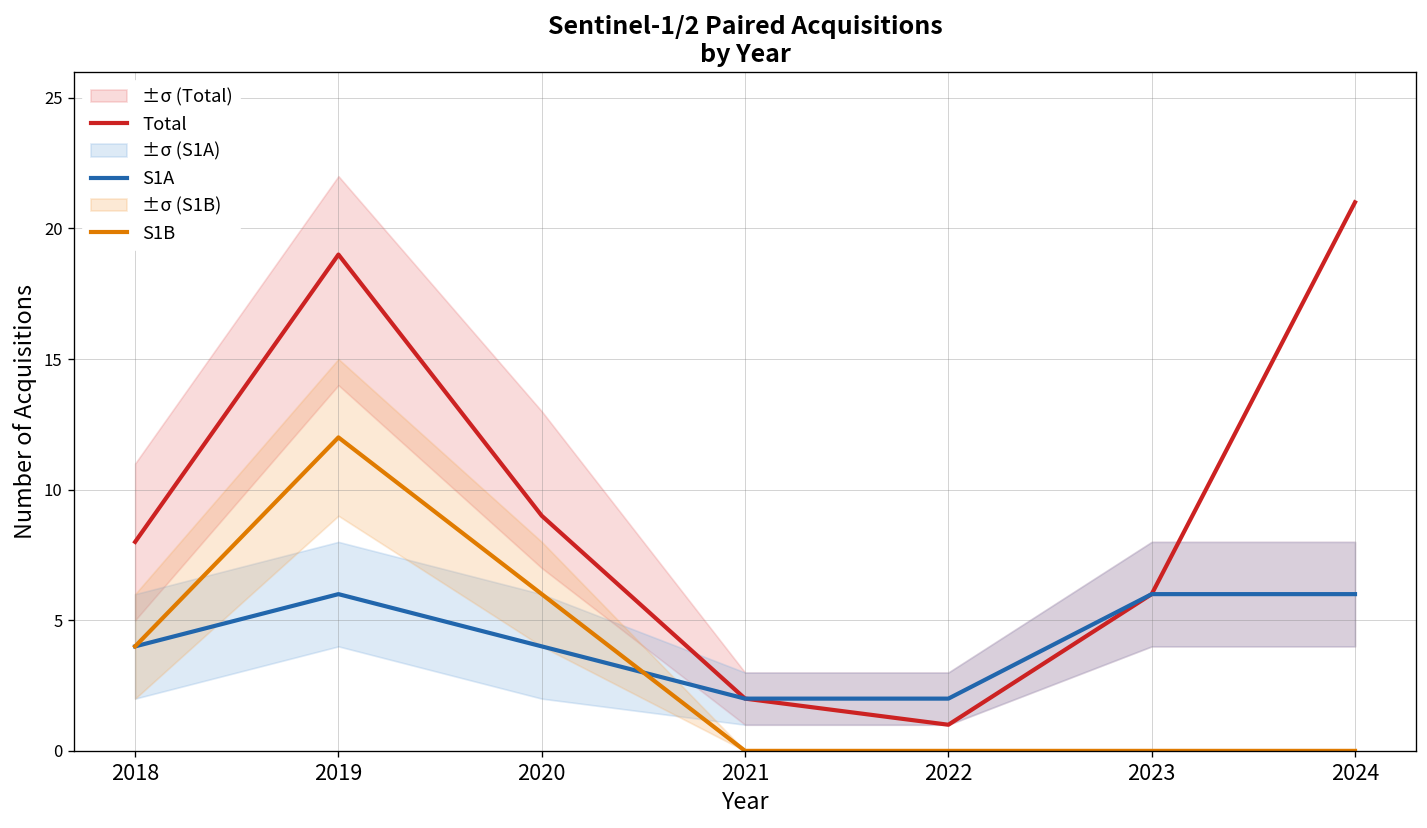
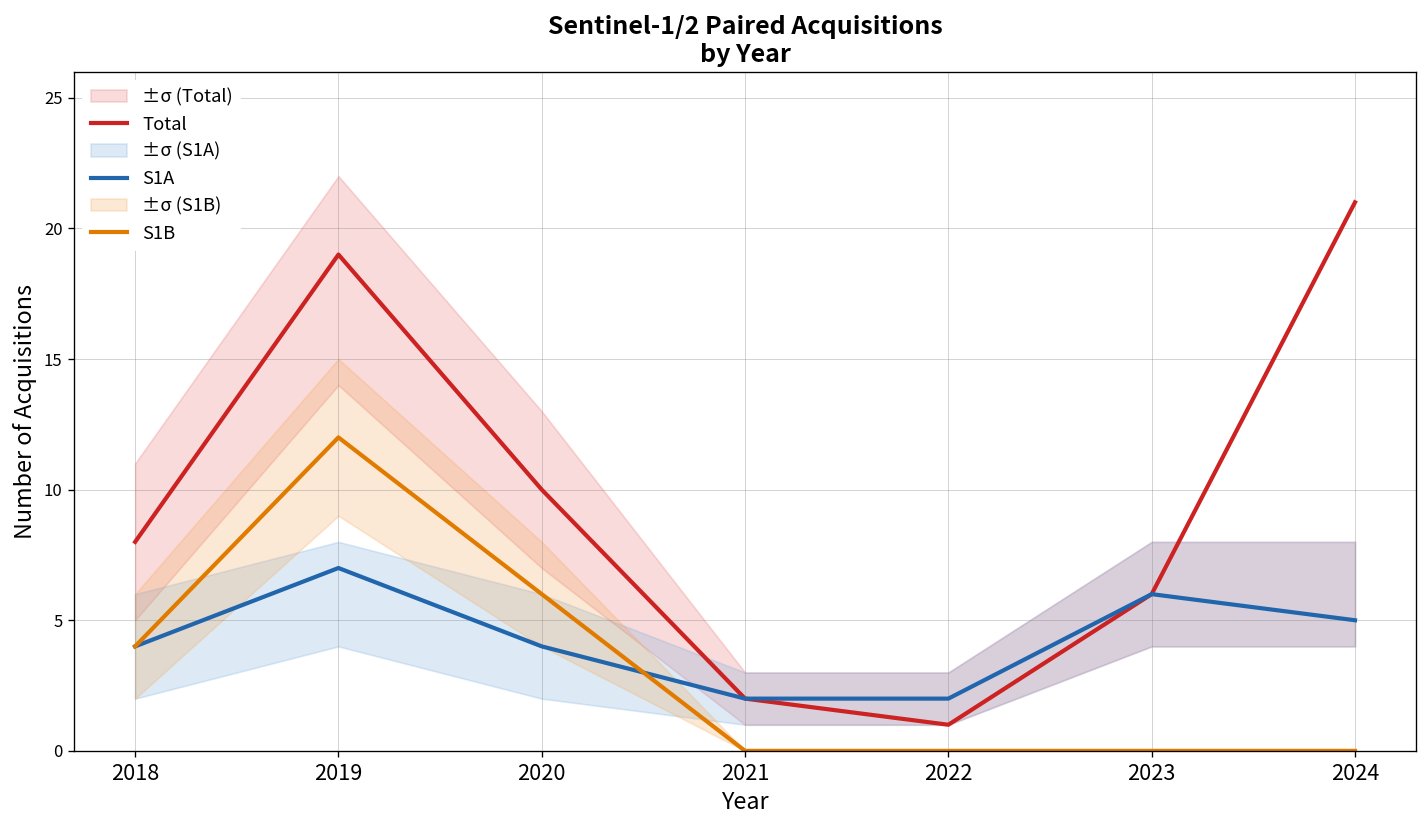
S1A, 2019: 6 -> 7
Total, 2020: 9 -> 10
S1A, 2024: 6 -> 5
